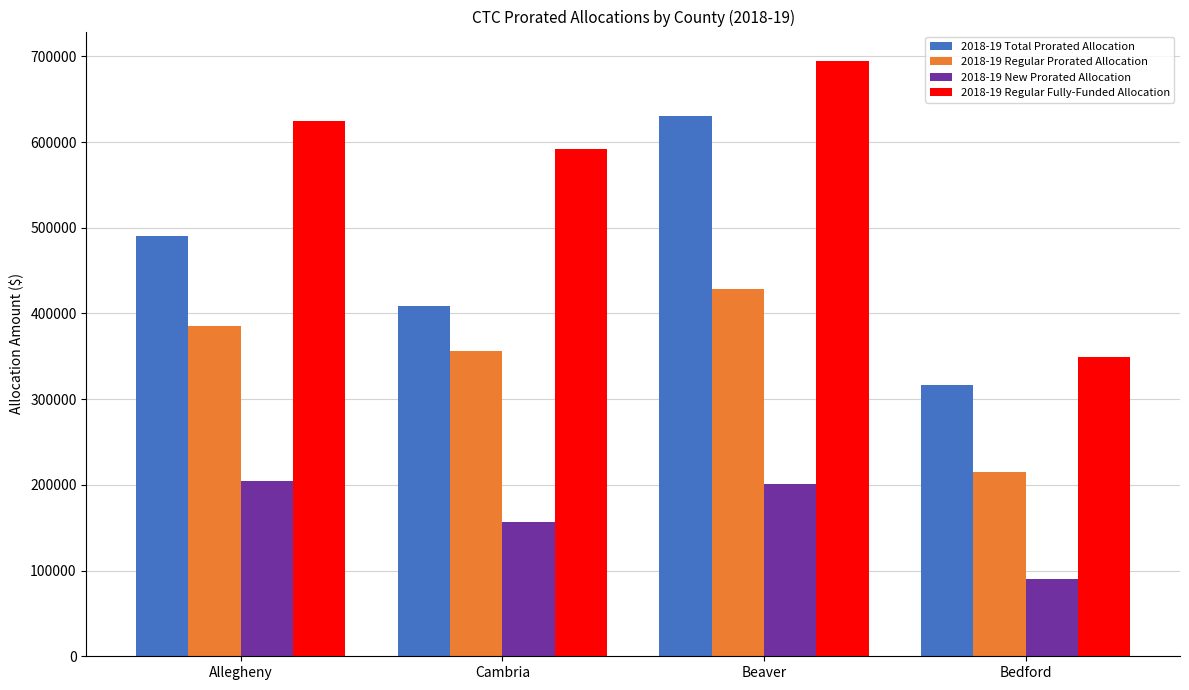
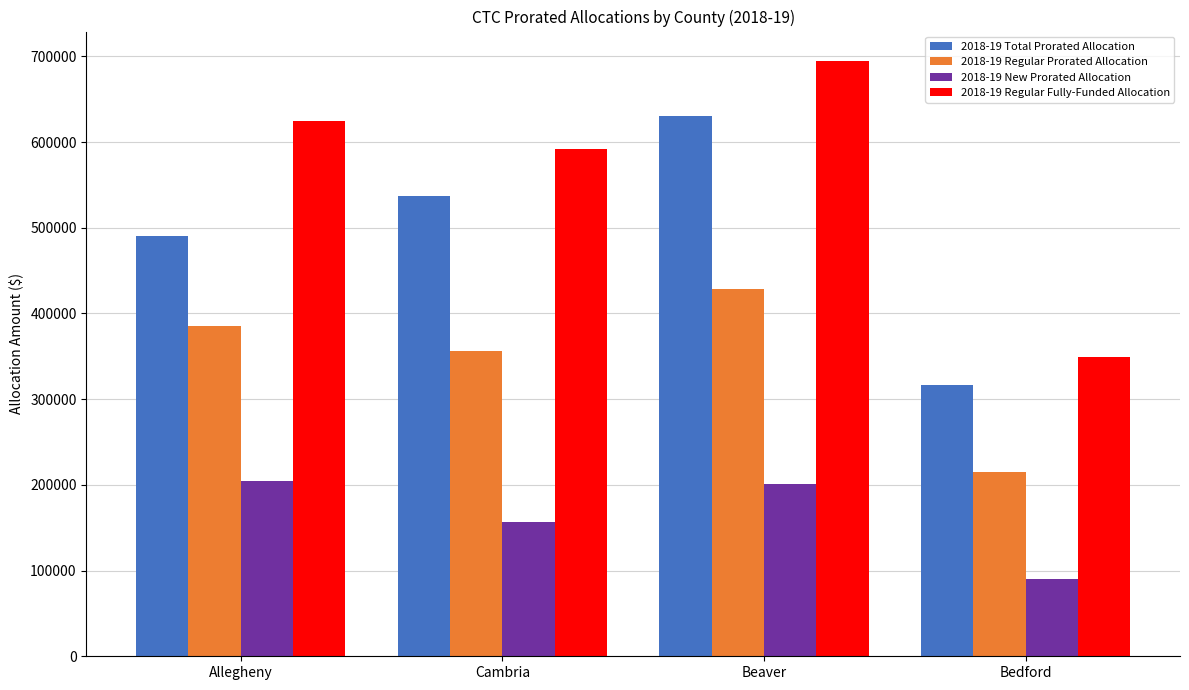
2018-19 Total Prorated Allocation, Cambria: 410000 -> 540000
